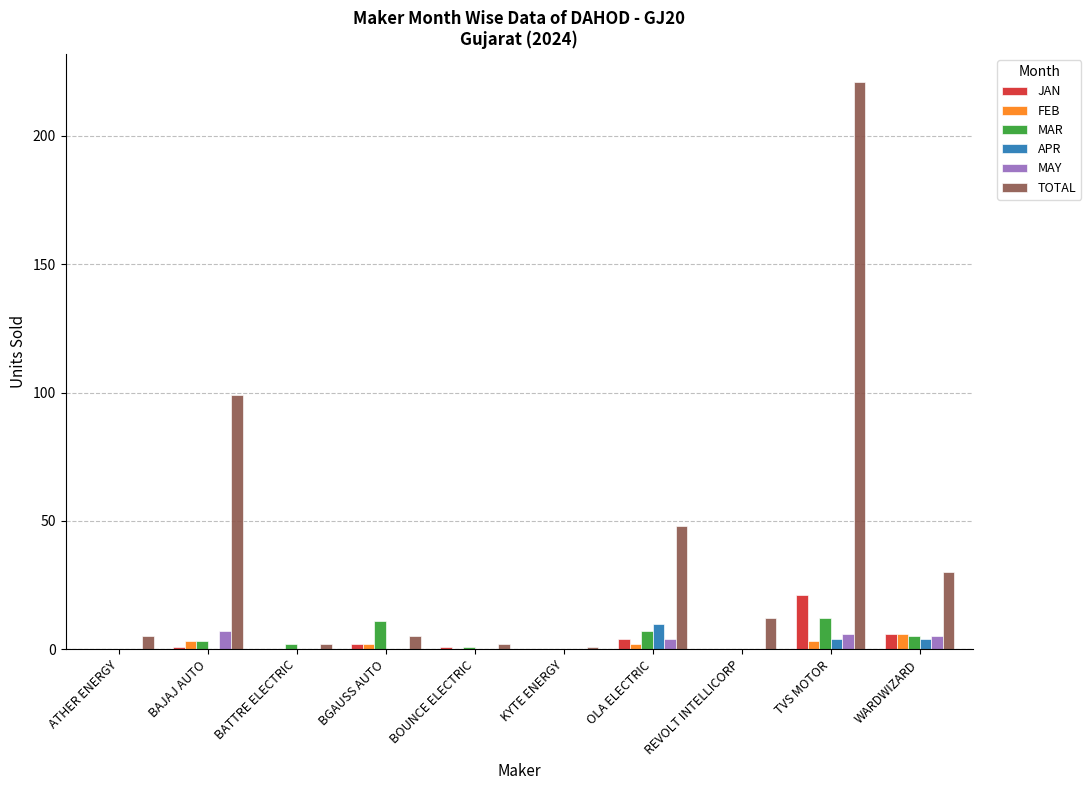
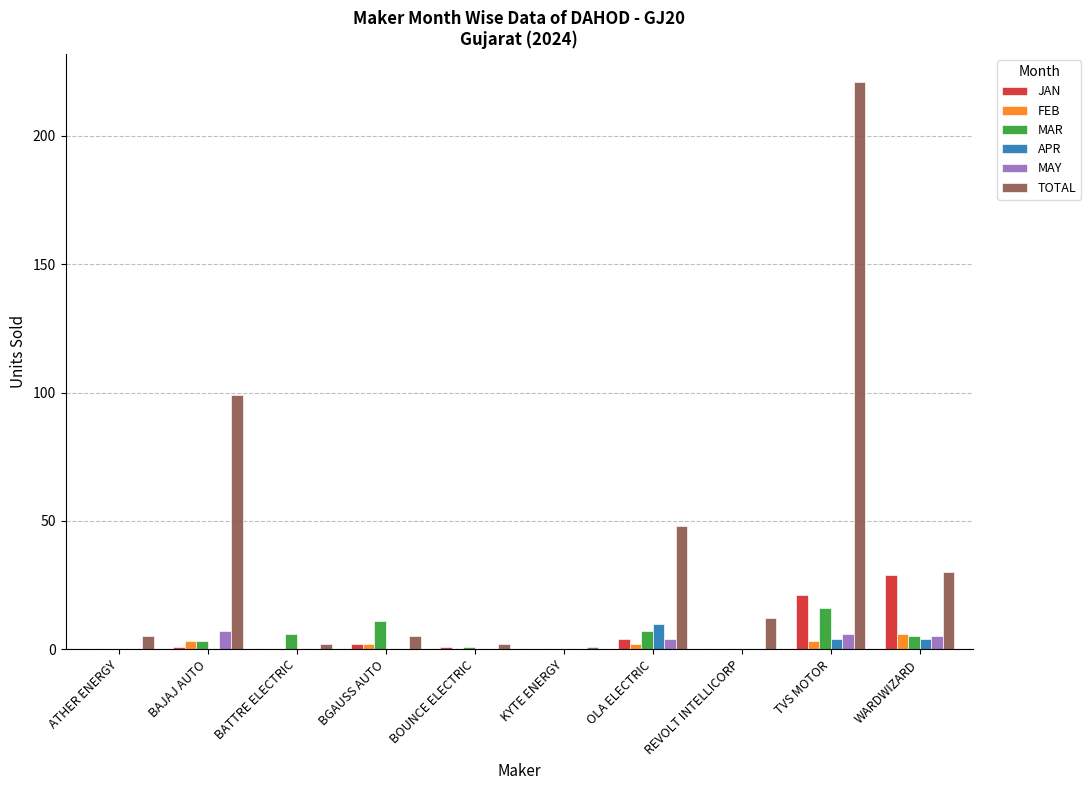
MAR, BATTRE ELECTRIC: 2 -> 6
MAR, TVS MOTOR: 12 -> 16
JAN, WARDWIZARD: 6 -> 29
